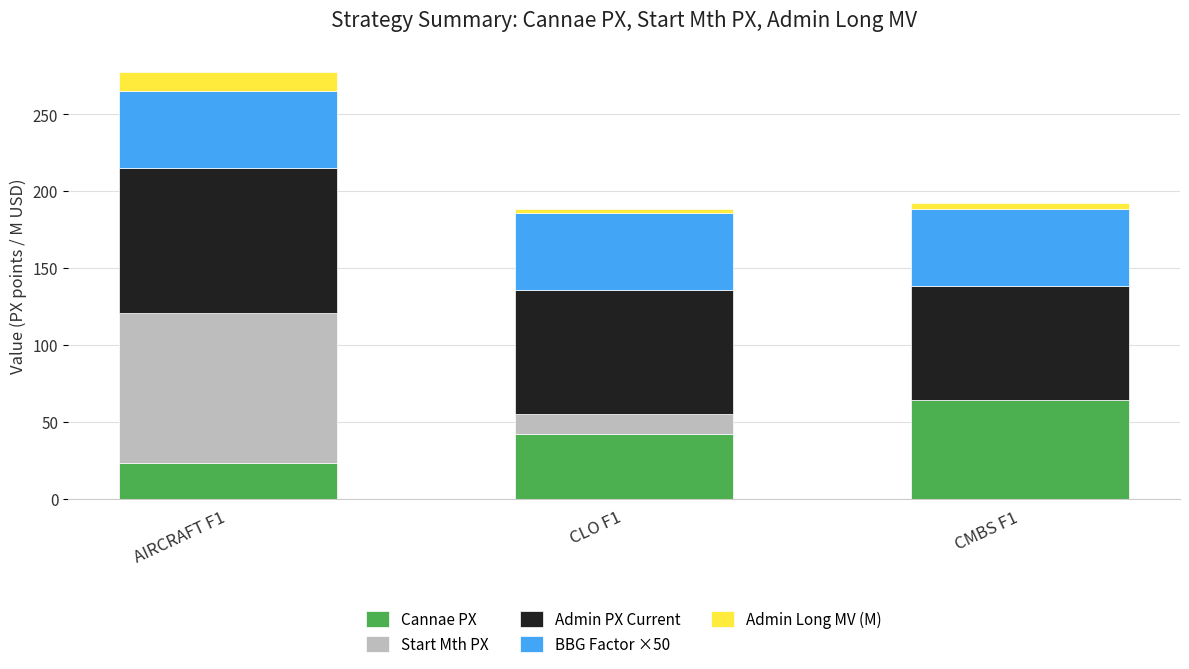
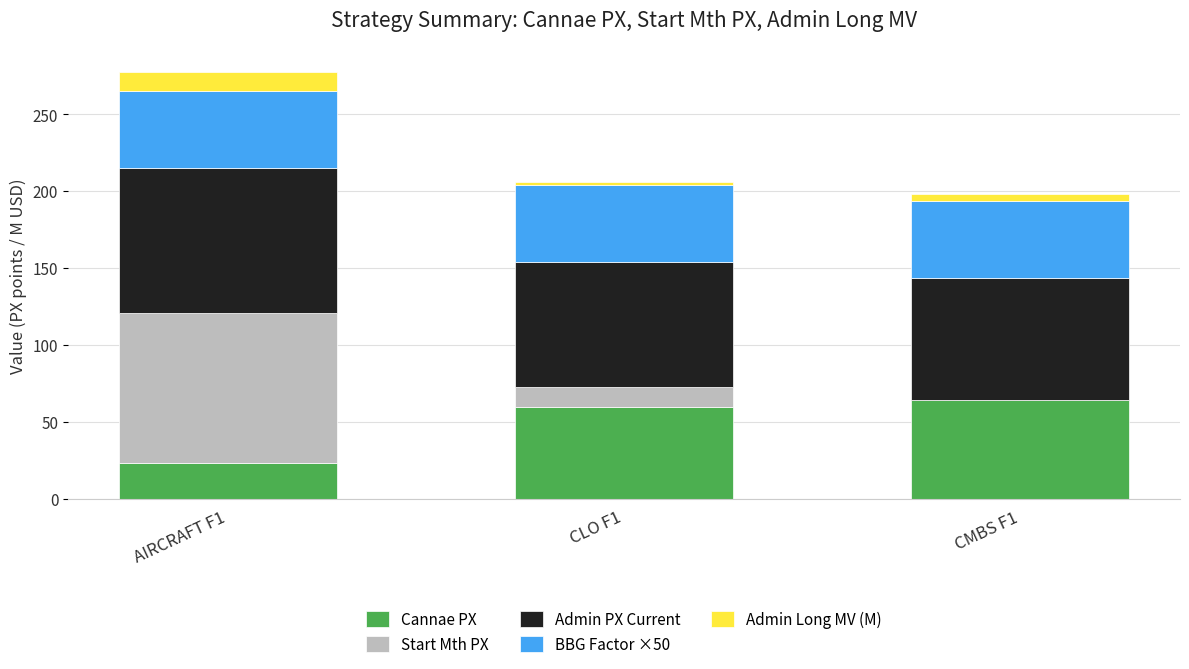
Cannae PX, CLO F1: 42 -> 60
Admin PX Current, CMBS F1: 74 -> 79
